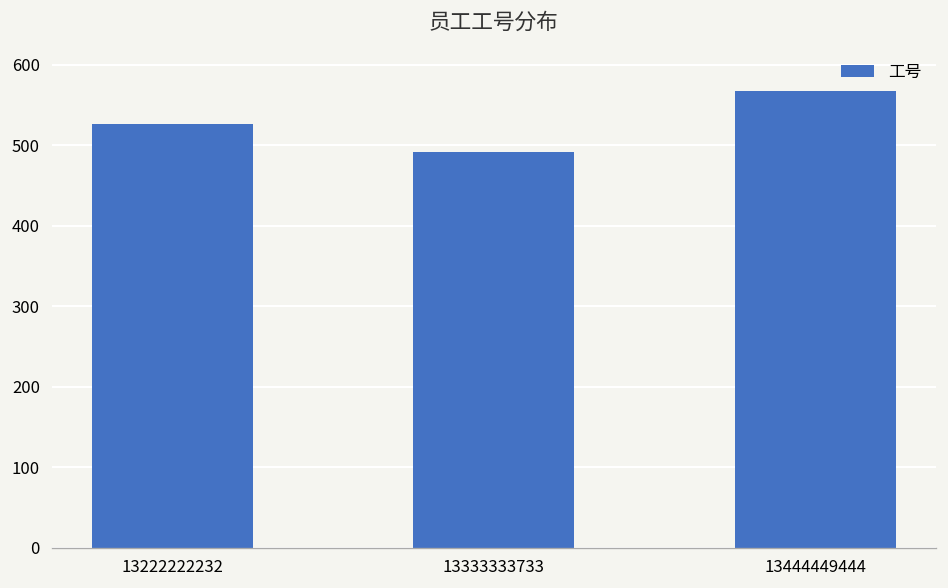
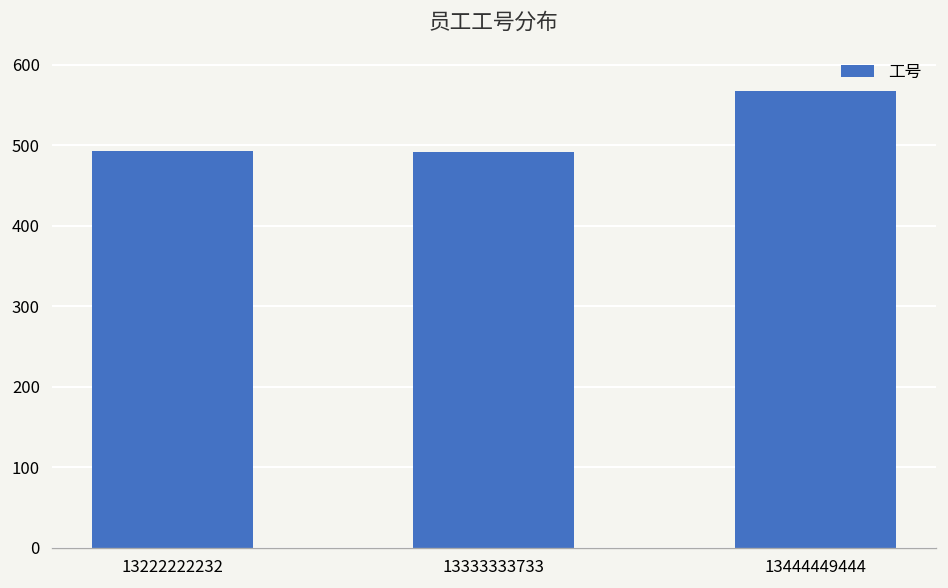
13222222232: 530 -> 490
